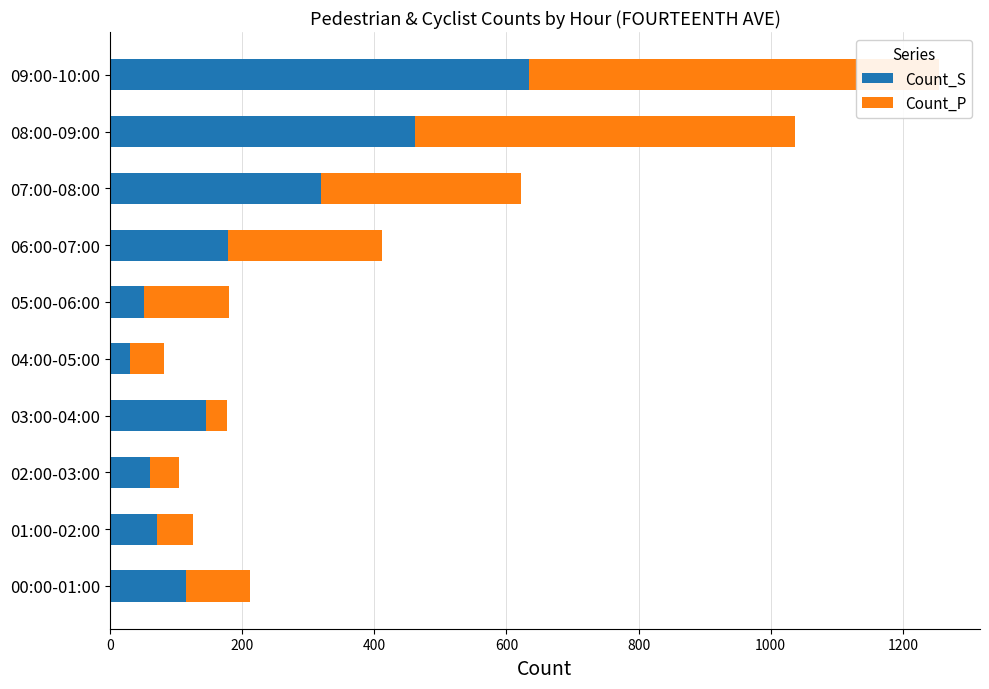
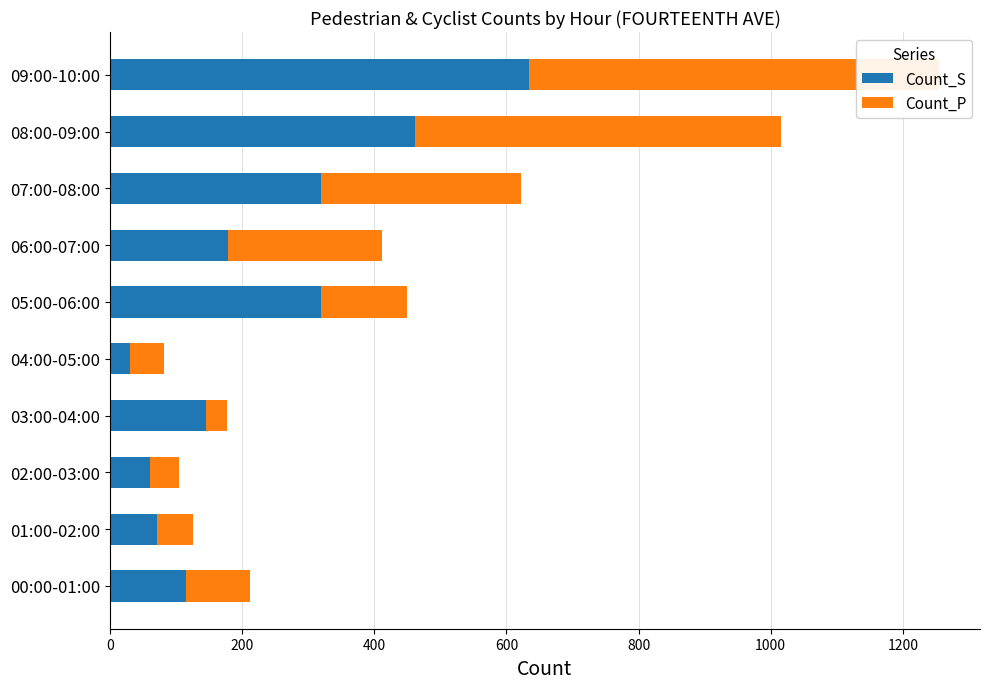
Count_P, 08:00-09:00: 580 -> 550
Count_S, 05:00-06:00: 50 -> 320
